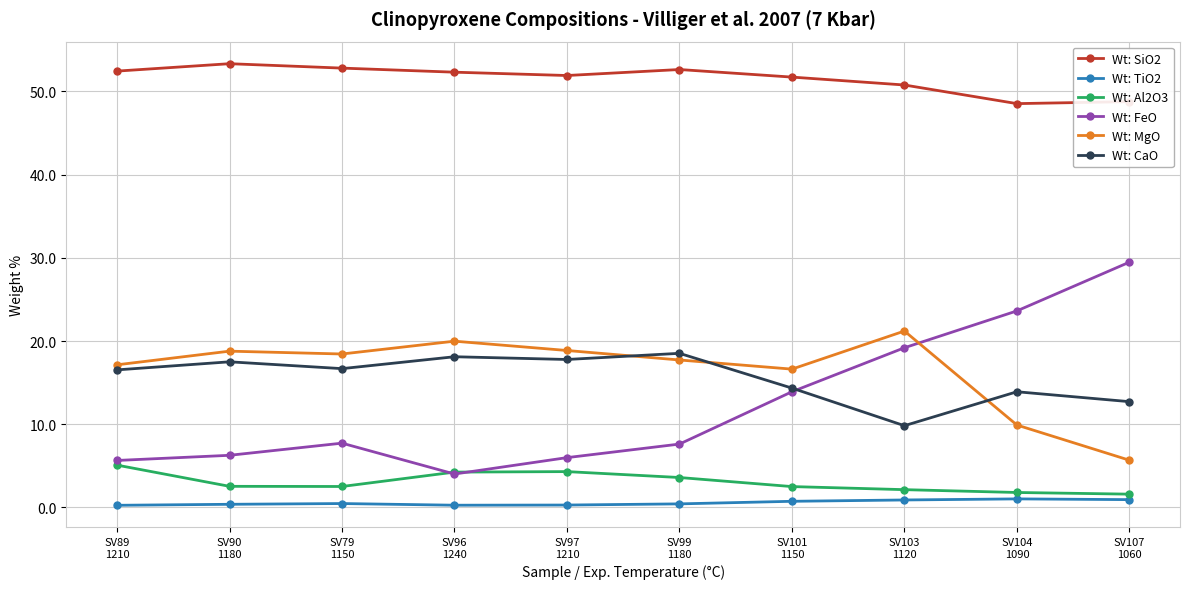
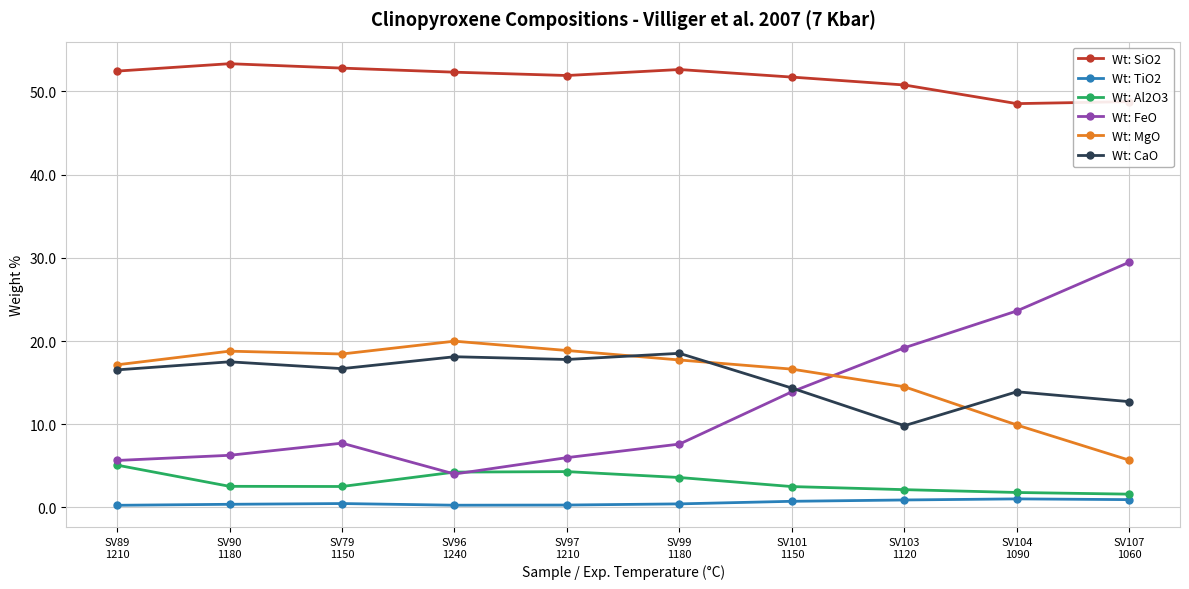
Wt: MgO, SV103 1120: 21 -> 15
